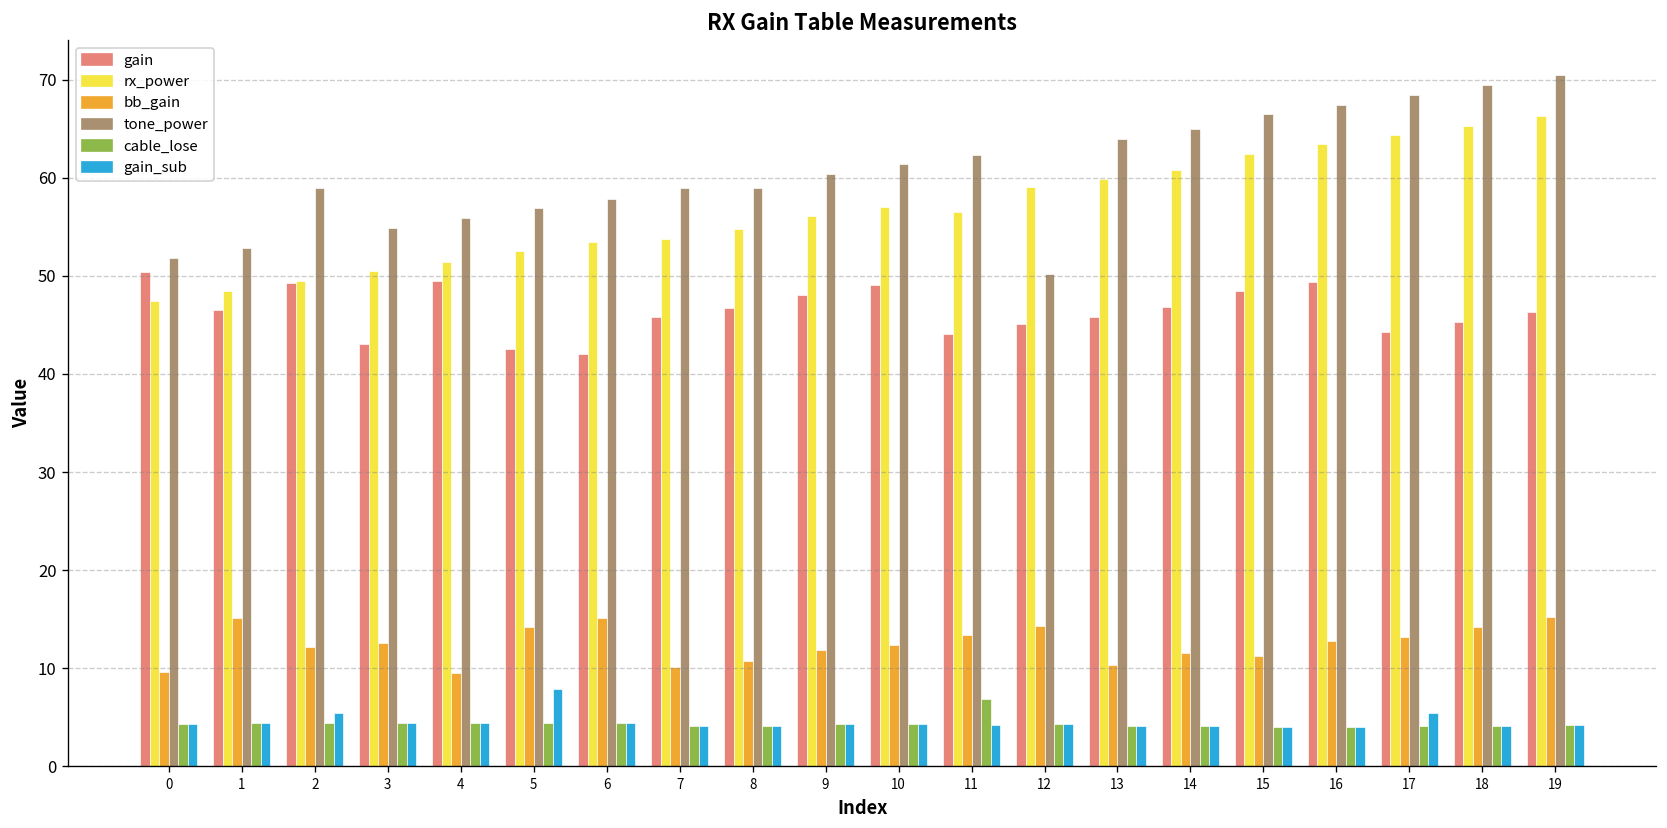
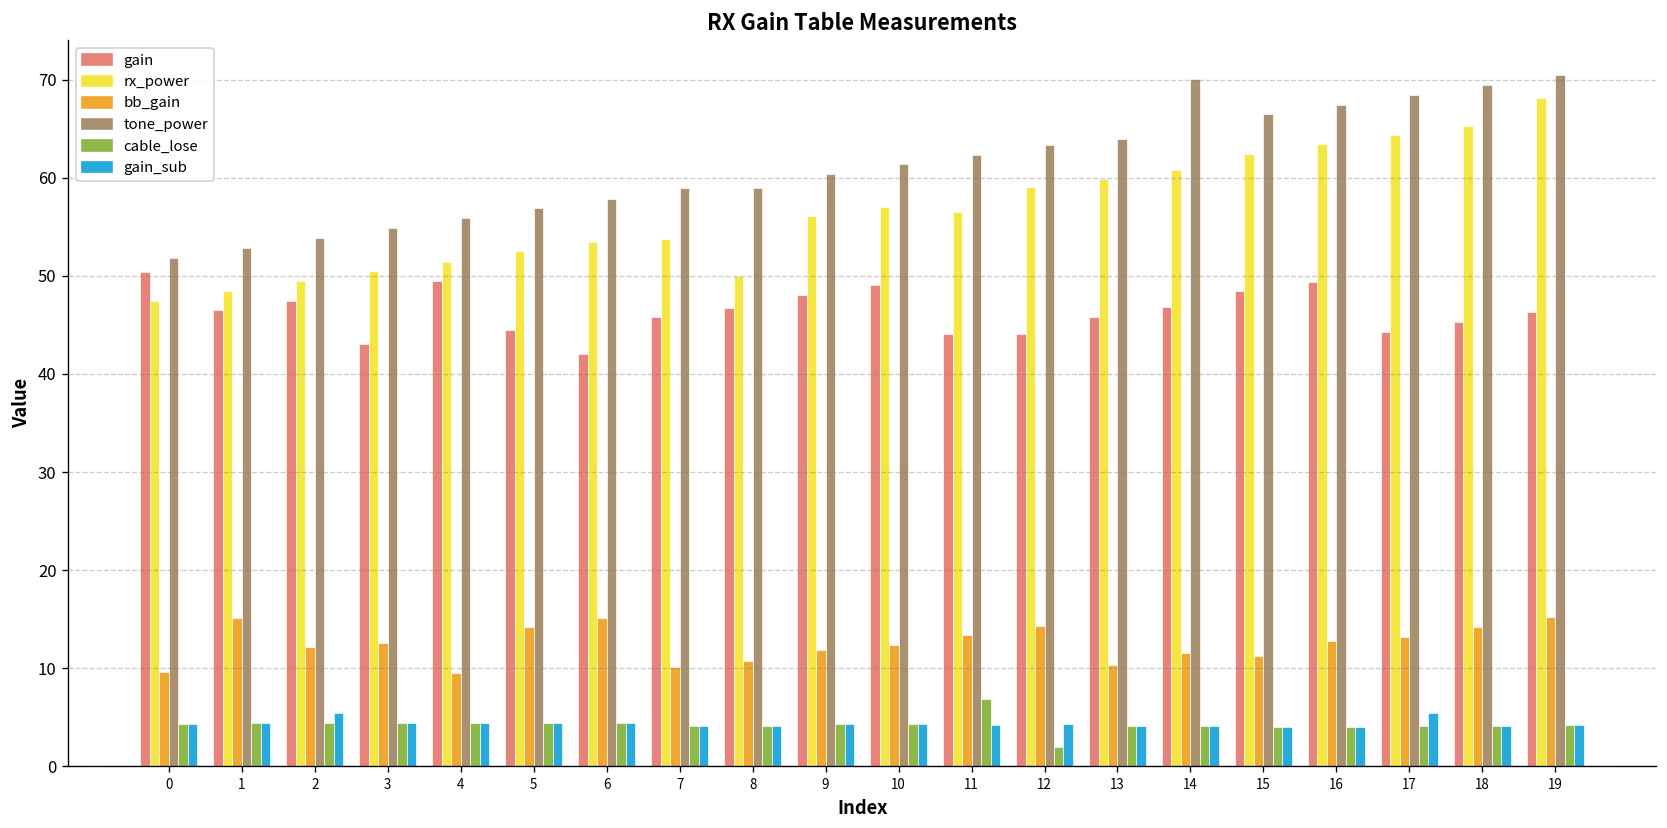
gain, 2: 49 -> 47
tone_power, 2: 59 -> 54
gain, 5: 43 -> 44
gain_sub, 5: 8 -> 4
rx_power, 8: 55 -> 50
gain, 12: 45 -> 44
tone_power, 12: 50 -> 63
cable_lose, 12: 4 -> 2
tone_power, 14: 65 -> 70
rx_power, 19: 66 -> 68
